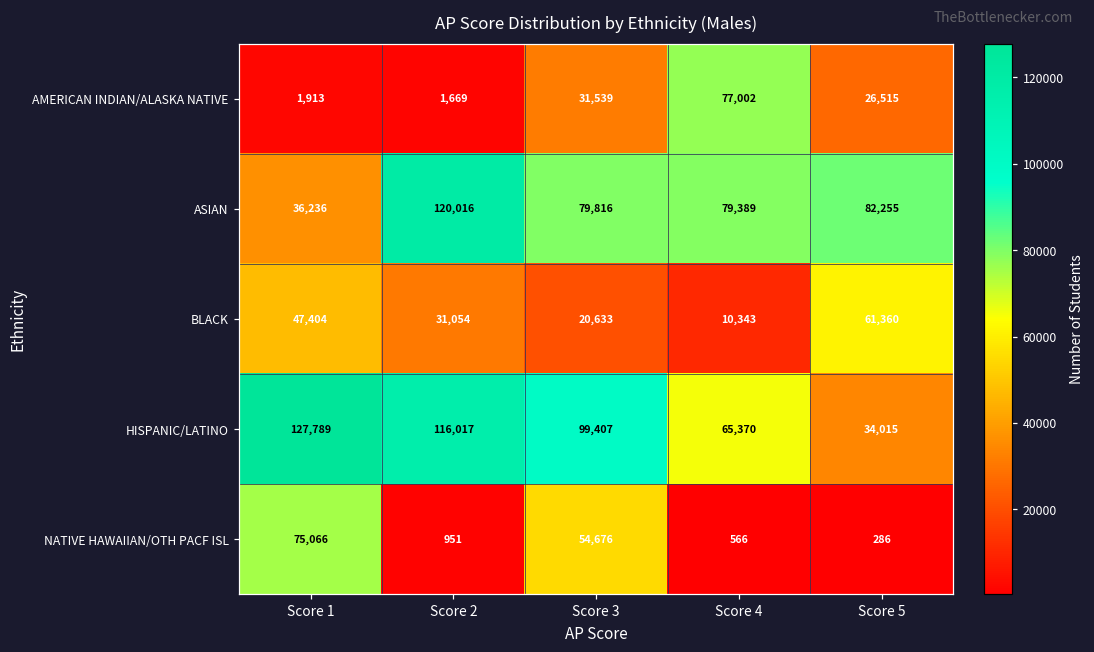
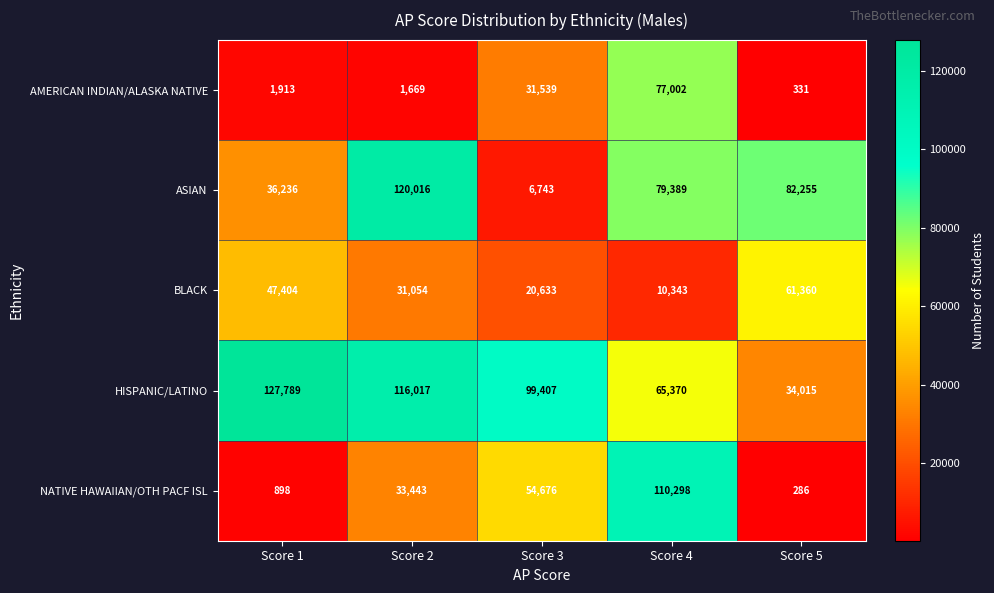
AMERICAN INDIAN/ALASKA NATIVE, Score 5: 26,515 -> 331
ASIAN, Score 3: 79,816 -> 6,743
NATIVE HAWAIIAN/OTH PACF ISL, Score 1: 75,066 -> 898
NATIVE HAWAIIAN/OTH PACF ISL, Score 2: 951 -> 33,443
NATIVE HAWAIIAN/OTH PACF ISL, Score 4: 566 -> 110,298
